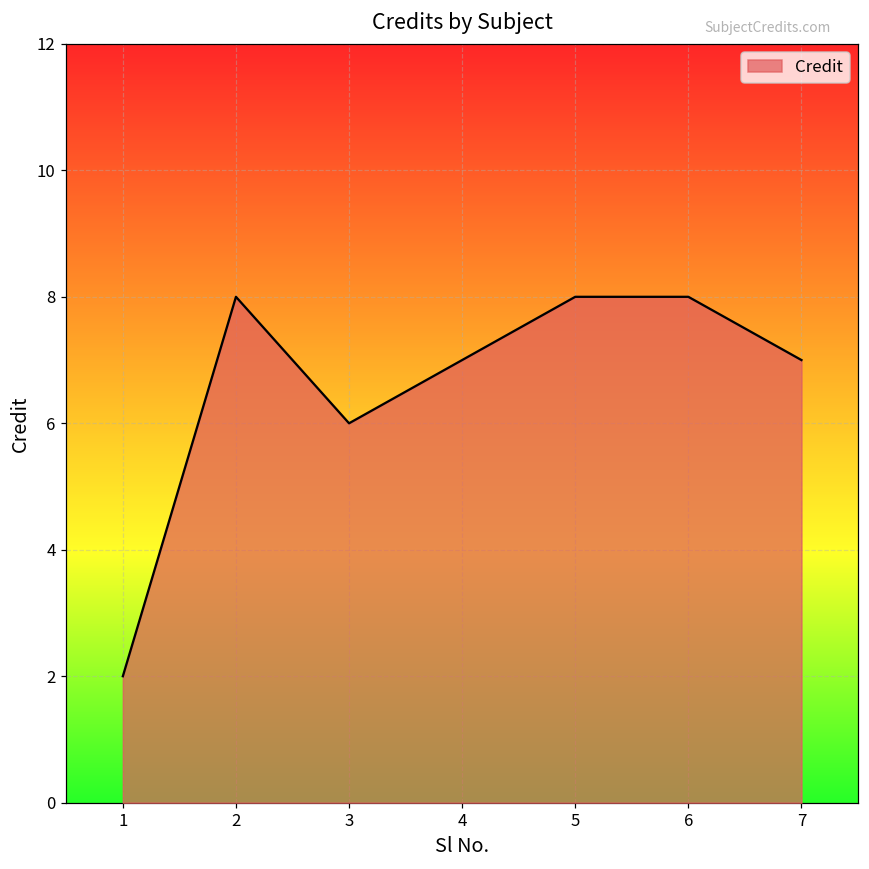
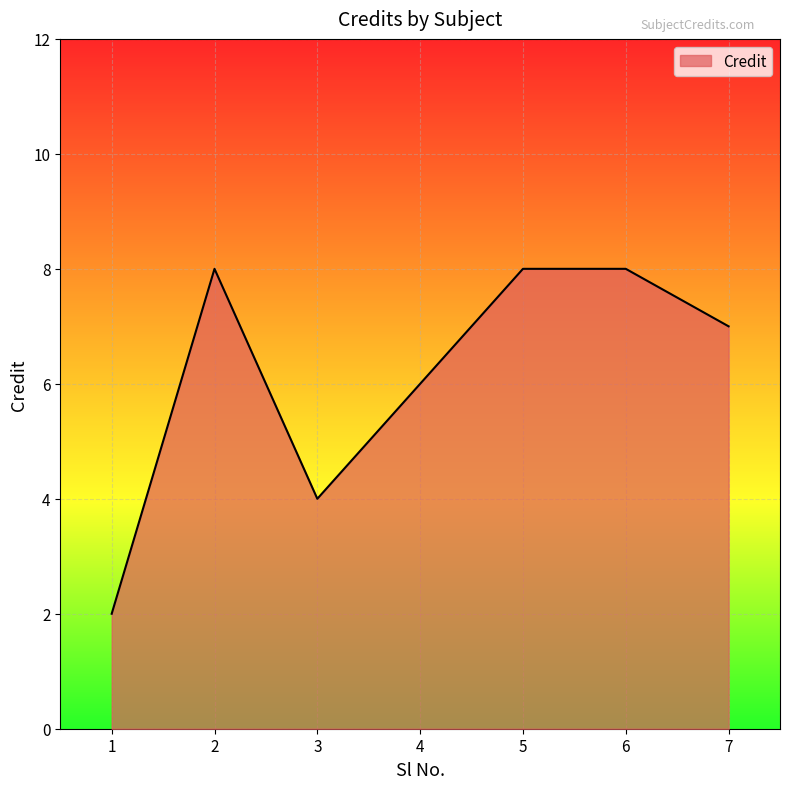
3: 6 -> 4
4: 7 -> 6
